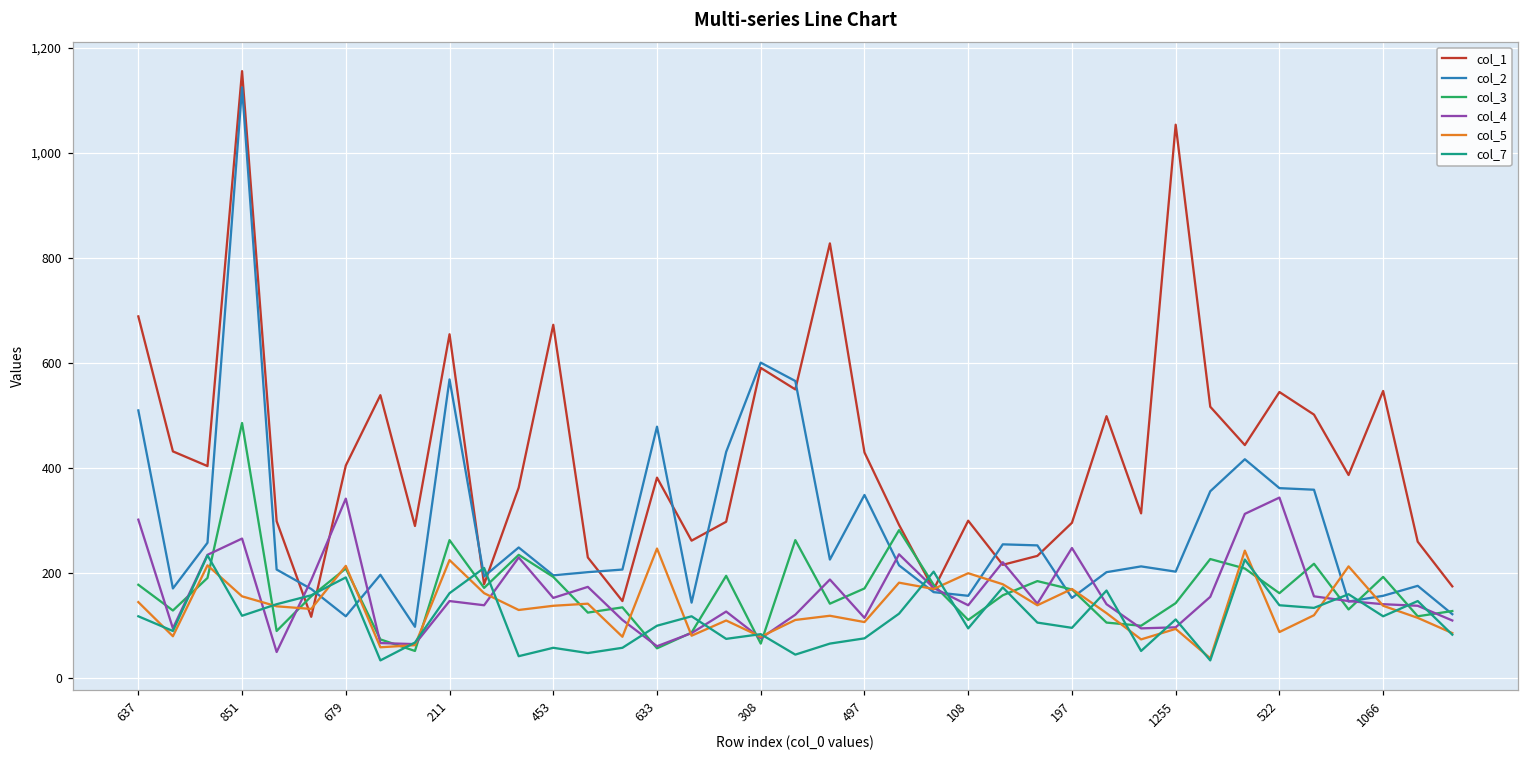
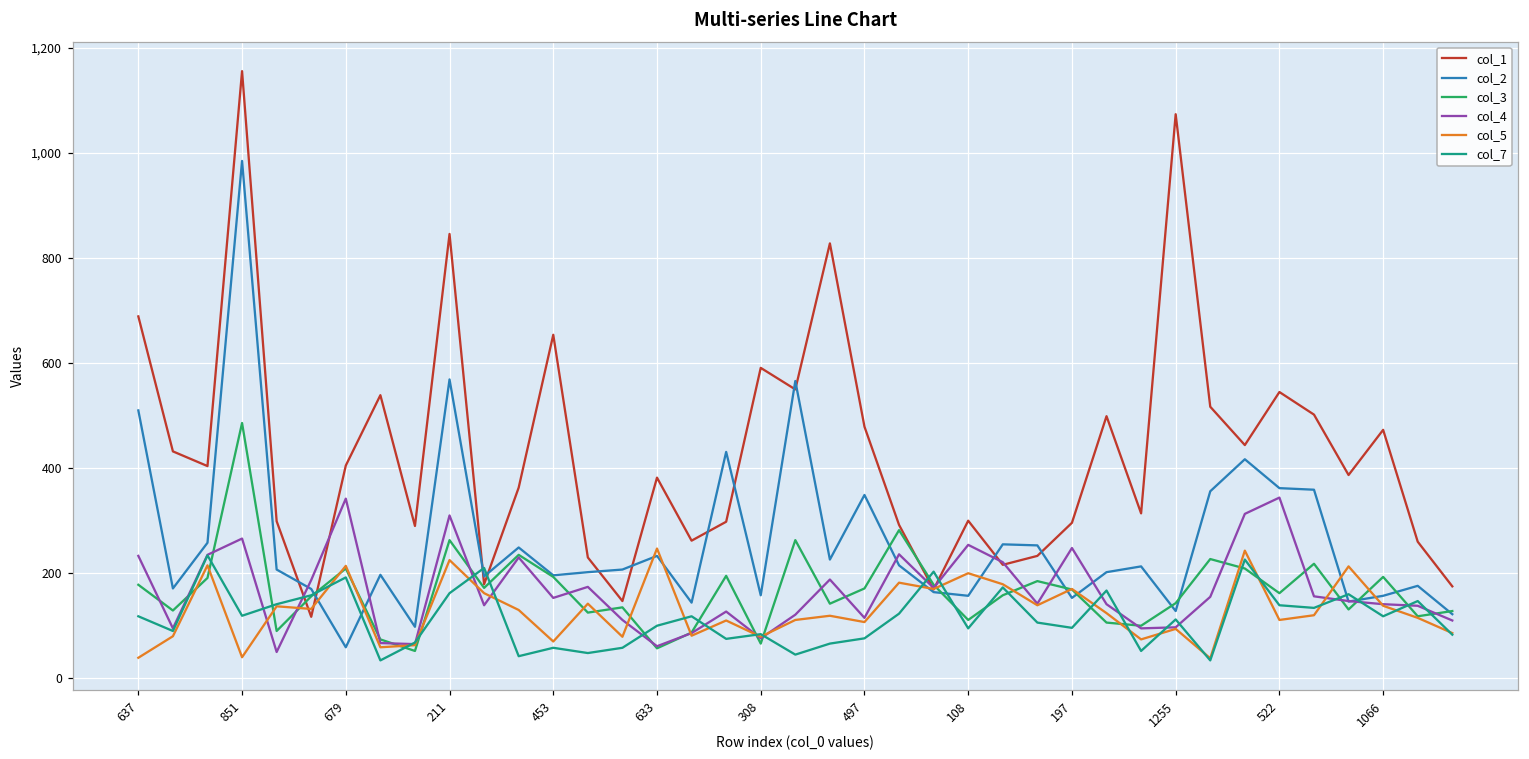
col_4, 637: 300 -> 230
col_5, 637: 140 -> 40
col_2, 851: 1,120 -> 980
col_5, 851: 160 -> 40
col_2, 679: 120 -> 60
col_1, 211: 650 -> 850
col_4, 211: 150 -> 310
col_1, 453: 670 -> 650
col_5, 453: 140 -> 70
col_2, 633: 480 -> 230
col_2, 308: 600 -> 160
col_1, 497: 430 -> 480
col_4, 108: 140 -> 250
col_1, 1255: 1,050 -> 1,070
col_2, 1255: 200 -> 130
col_5, 522: 90 -> 110
col_1, 1066: 550 -> 470
